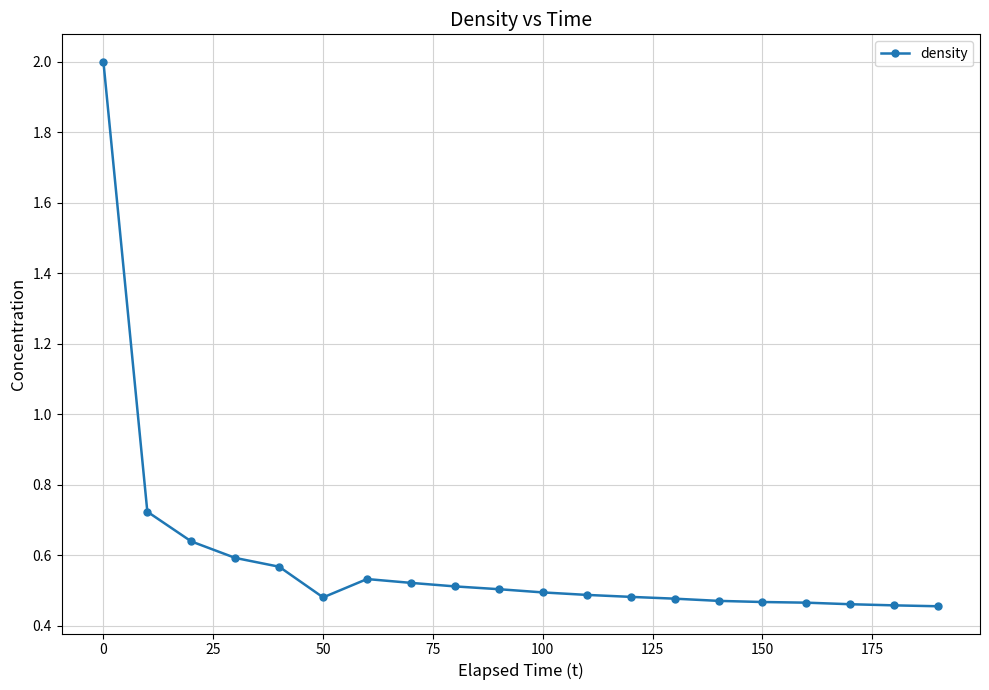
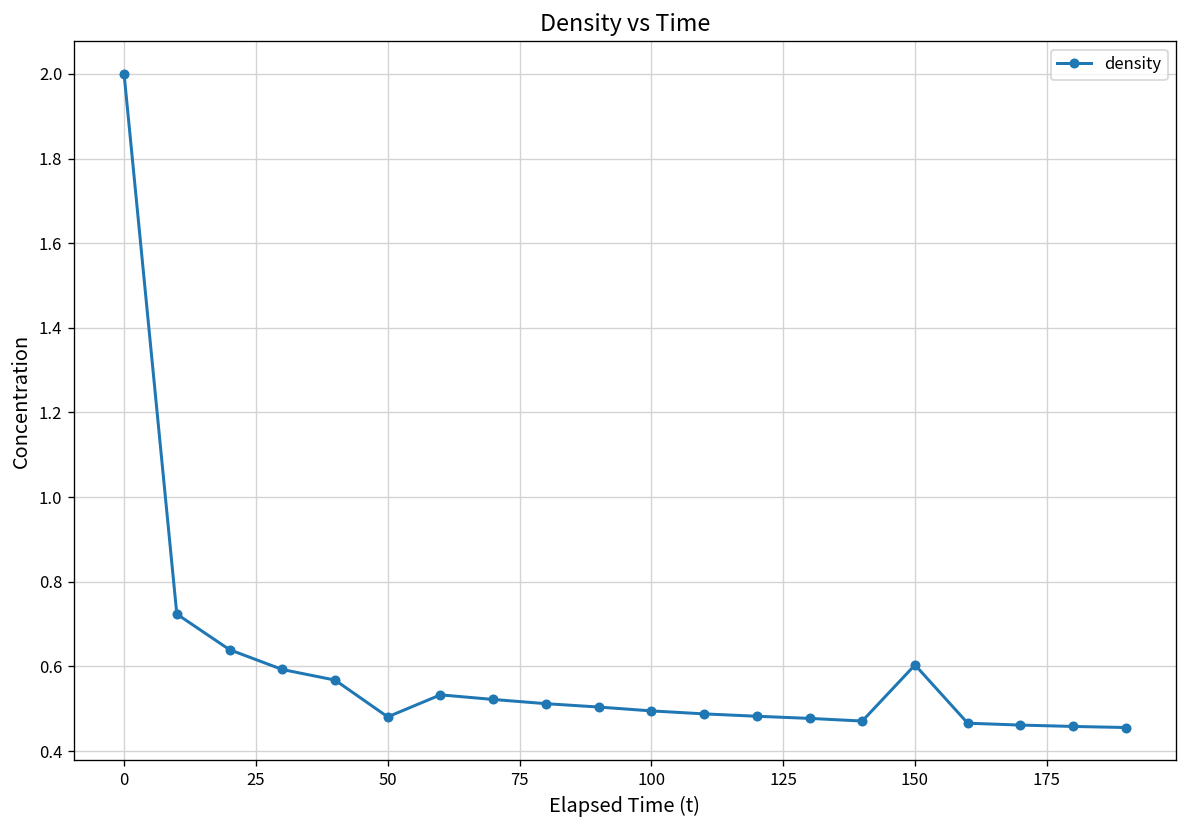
150: 0.47 -> 0.60
